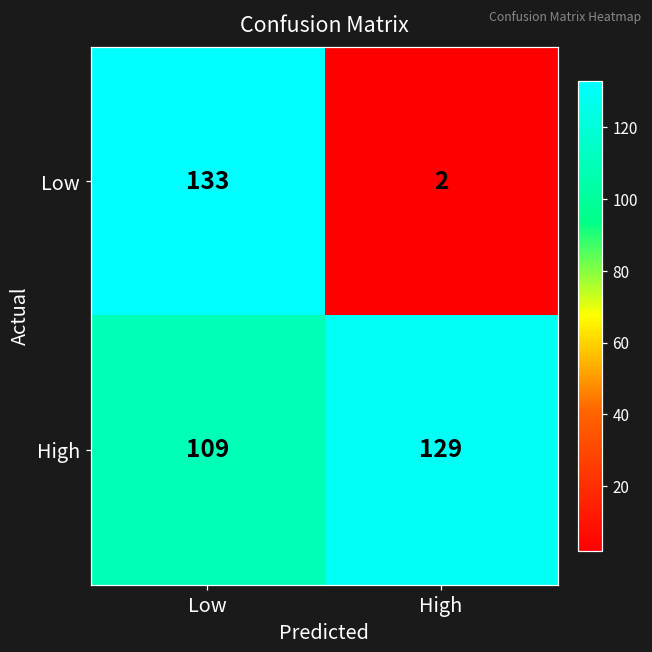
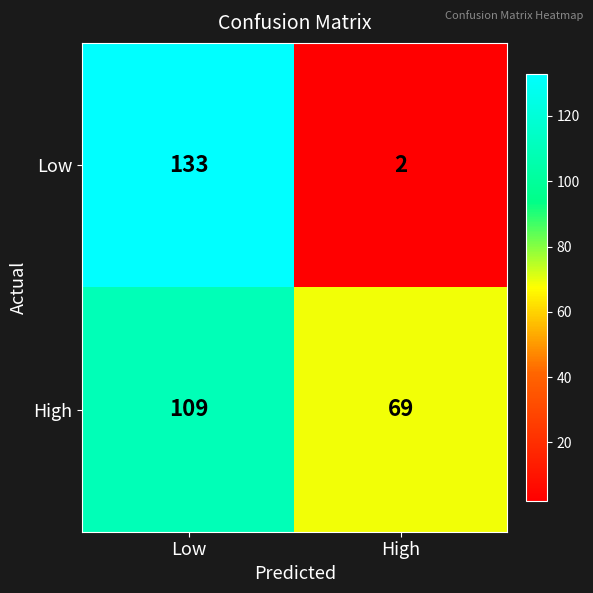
High, High: 129 -> 69
